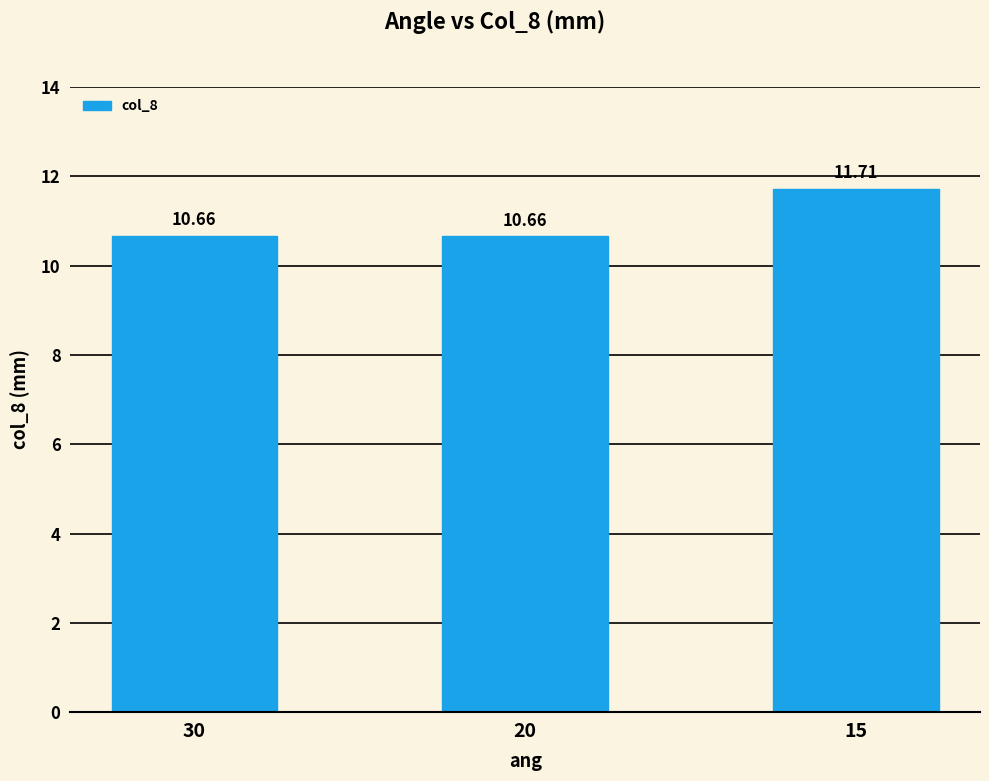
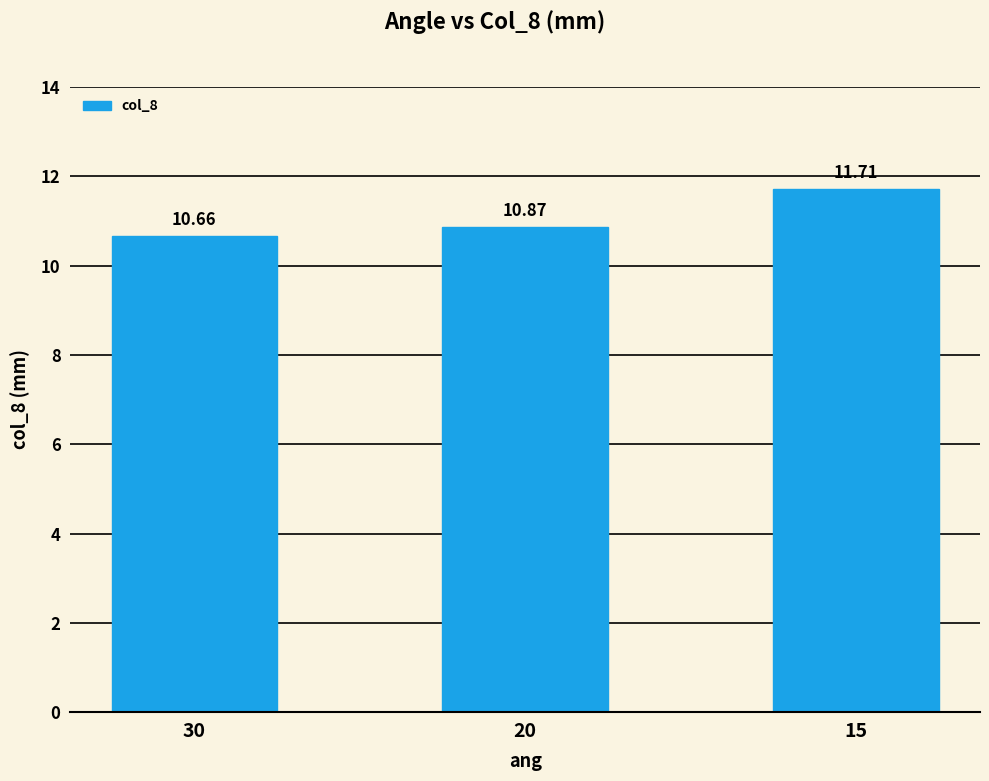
20: 10.66 -> 10.87
